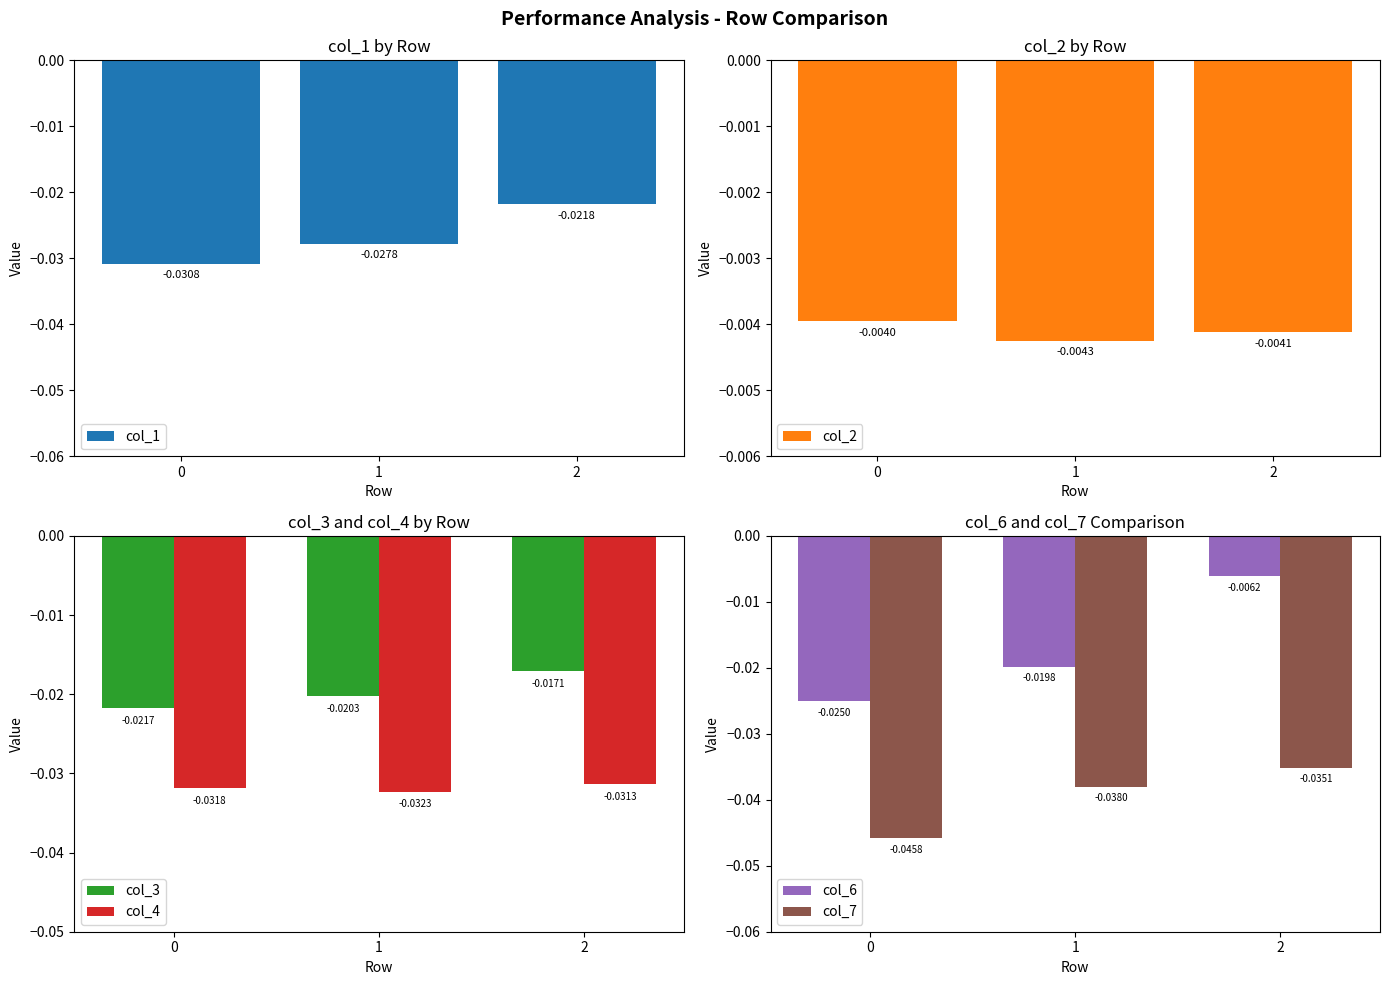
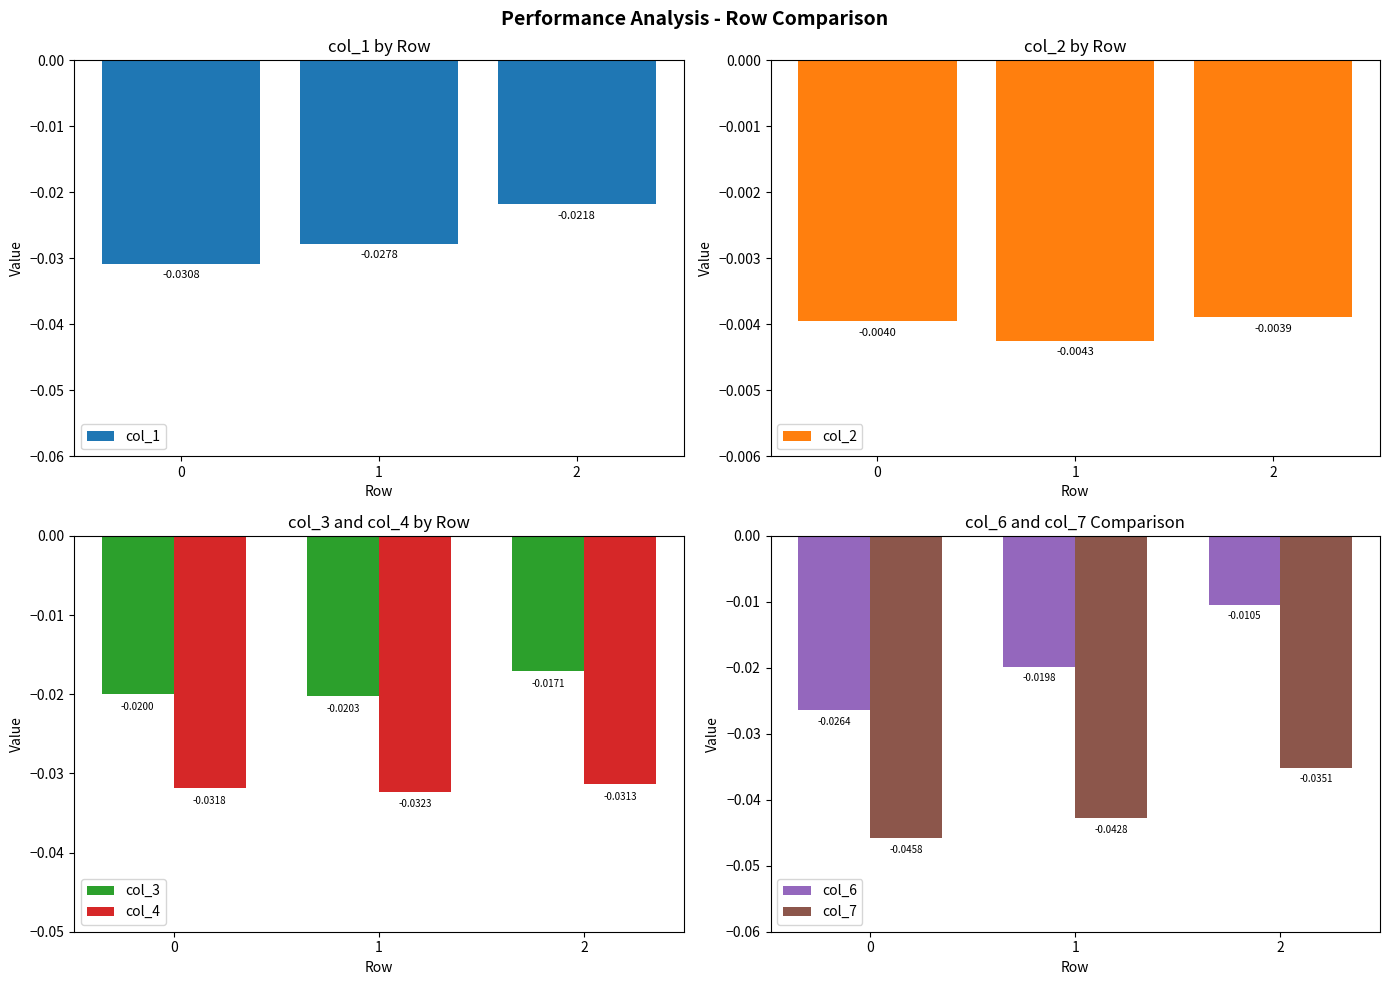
col_2 by Row, 2: -0.0041 -> -0.0039
col_3 and col_4 by Row, col_3, 0: -0.0217 -> -0.0200
col_6 and col_7 Comparison, col_6, 0: -0.0250 -> -0.0264
col_6 and col_7 Comparison, col_7, 1: -0.0380 -> -0.0428
col_6 and col_7 Comparison, col_6, 2: -0.0062 -> -0.0105
